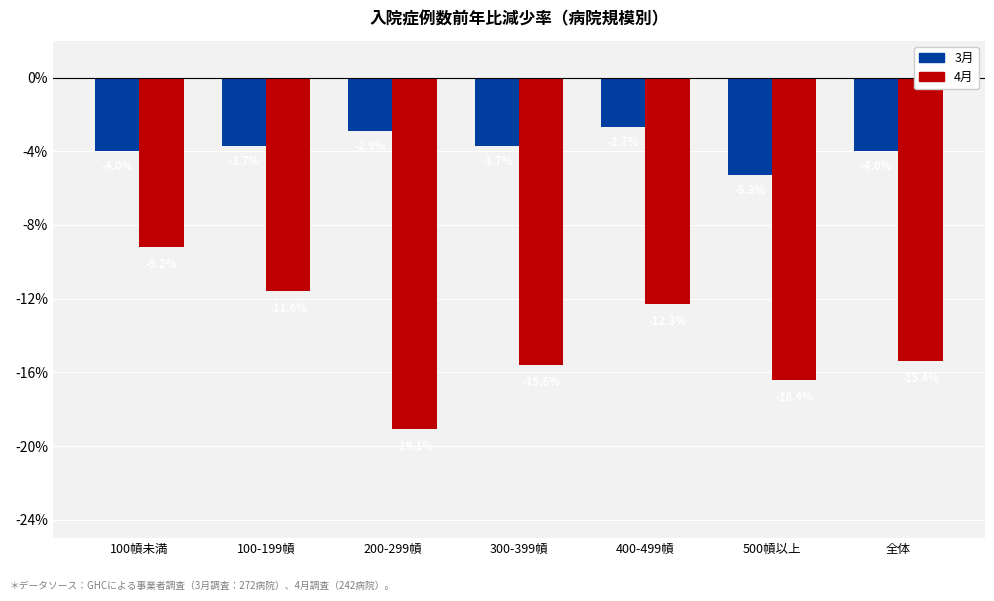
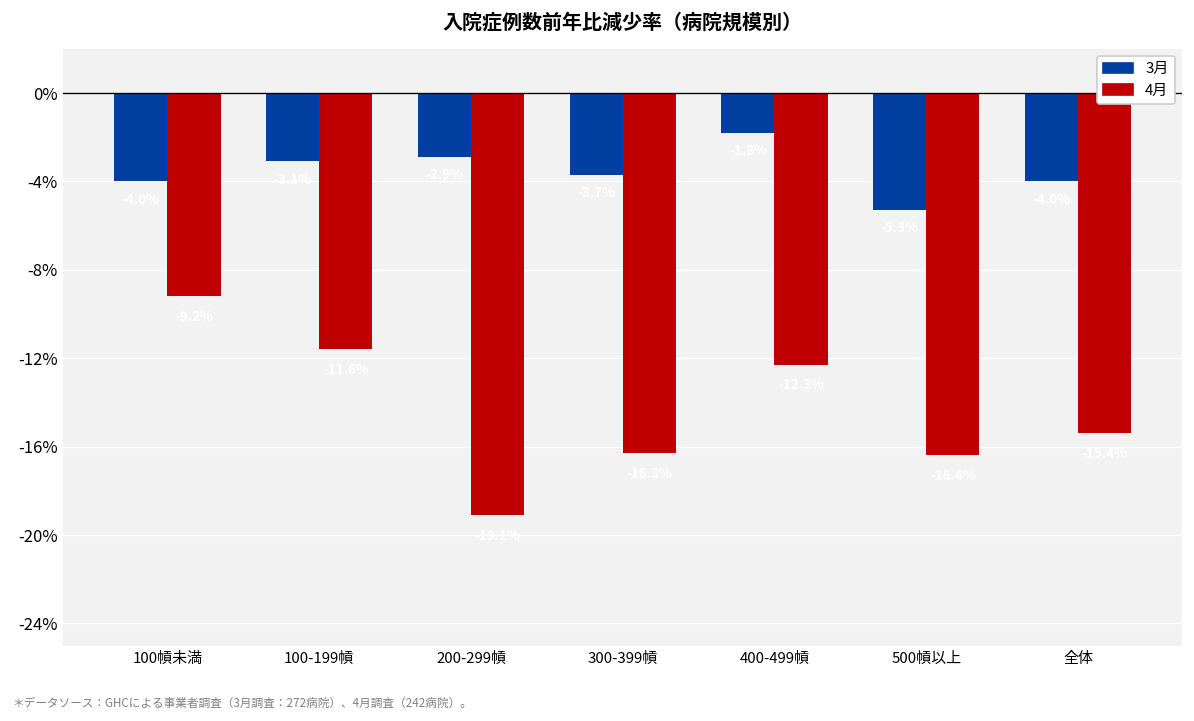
3月, 100-199幊: -3.7% -> -3.1%
4月, 300-399幊: -15.6% -> -16.3%
3月, 400-499幊: -2.7% -> -1.8%
